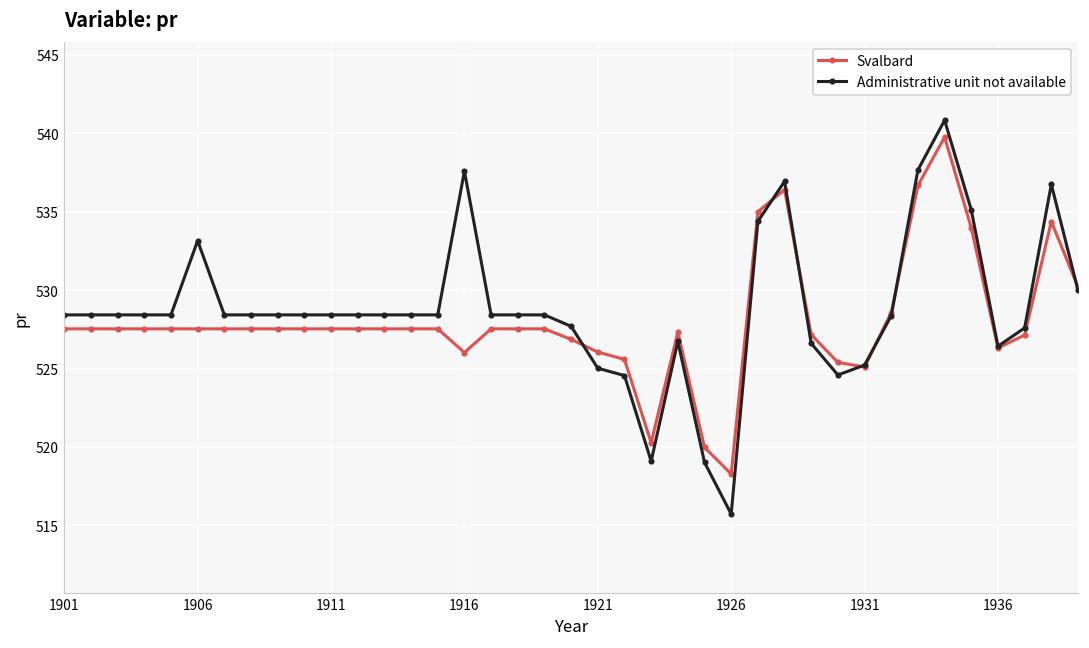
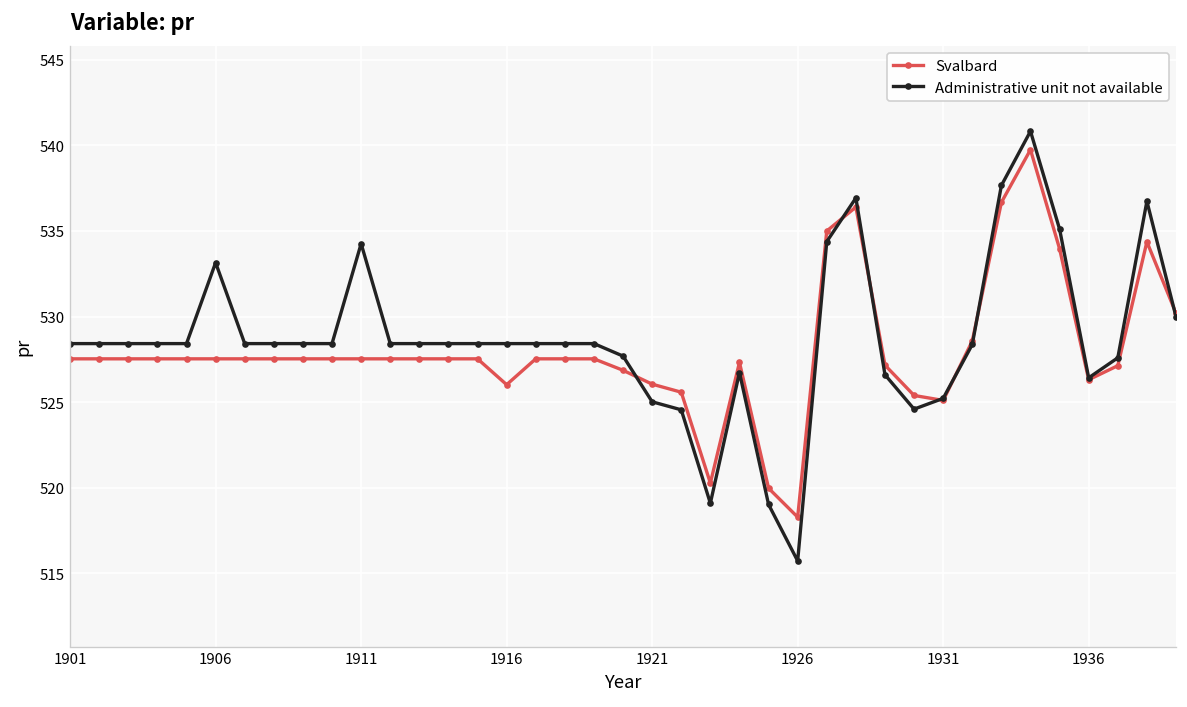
Administrative unit not available, 1911: 528.4 -> 534.3
Administrative unit not available, 1916: 537.6 -> 528.4
